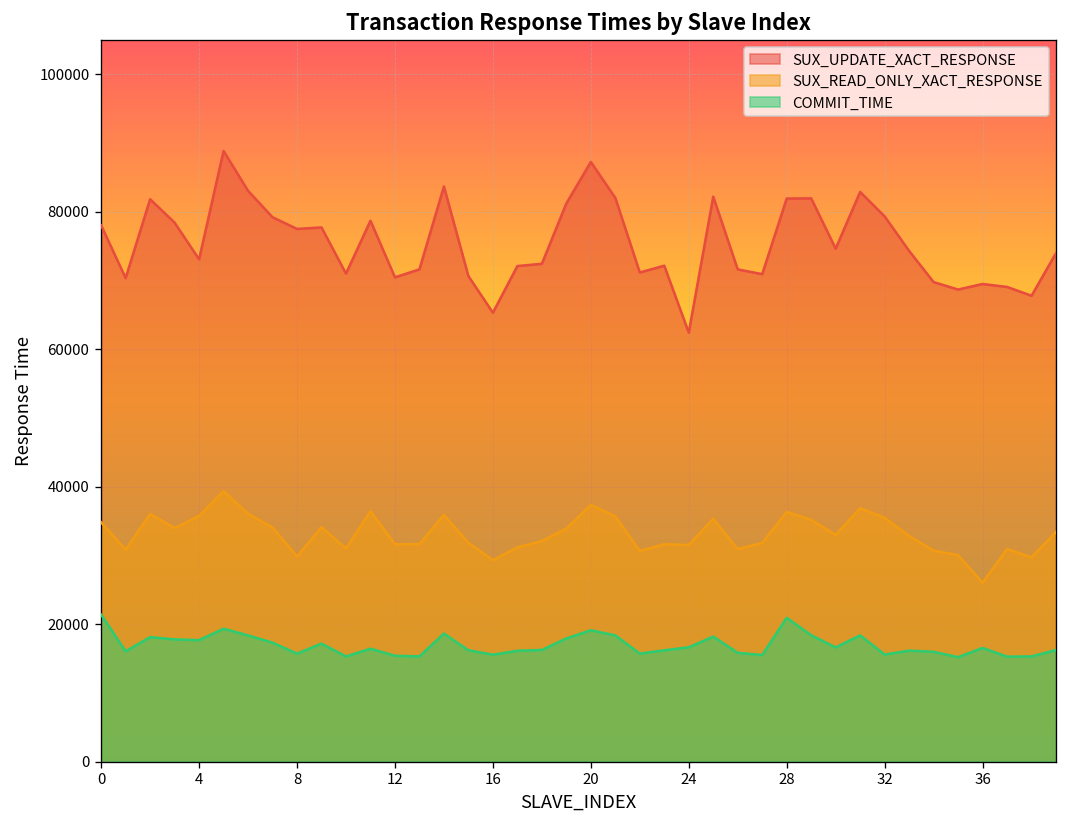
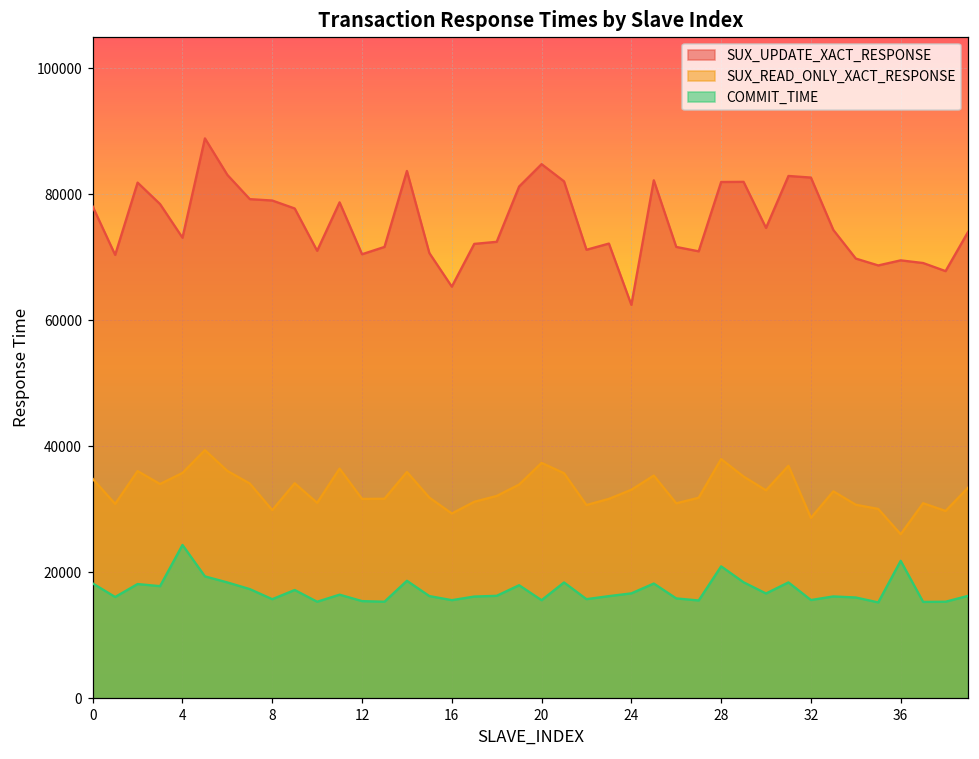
COMMIT_TIME, 0: 21000 -> 18000
COMMIT_TIME, 4: 18000 -> 24000
SUX_UPDATE_XACT_RESPONSE, 8: 78000 -> 79000
SUX_UPDATE_XACT_RESPONSE, 20: 87000 -> 85000
COMMIT_TIME, 20: 19000 -> 16000
SUX_READ_ONLY_XACT_RESPONSE, 24: 32000 -> 33000
SUX_READ_ONLY_XACT_RESPONSE, 28: 36000 -> 38000
SUX_UPDATE_XACT_RESPONSE, 32: 79000 -> 83000
SUX_READ_ONLY_XACT_RESPONSE, 32: 35000 -> 29000
COMMIT_TIME, 36: 17000 -> 22000
